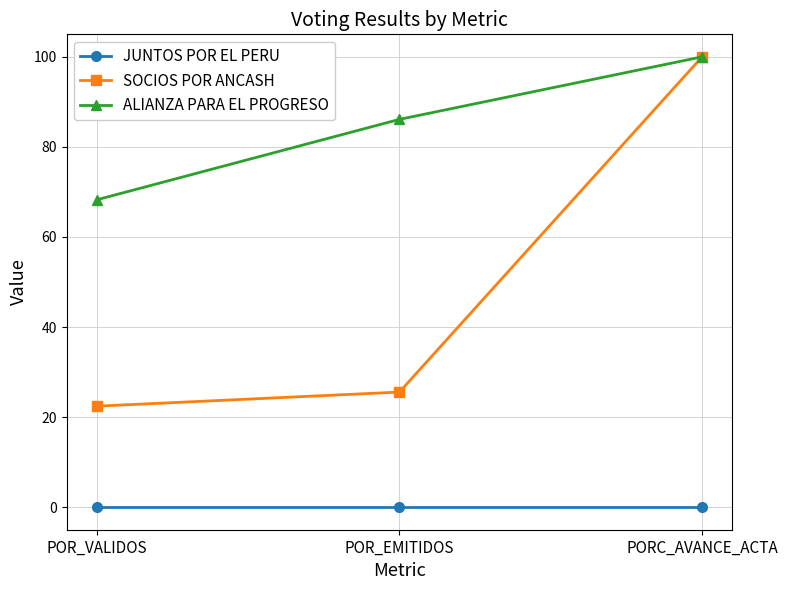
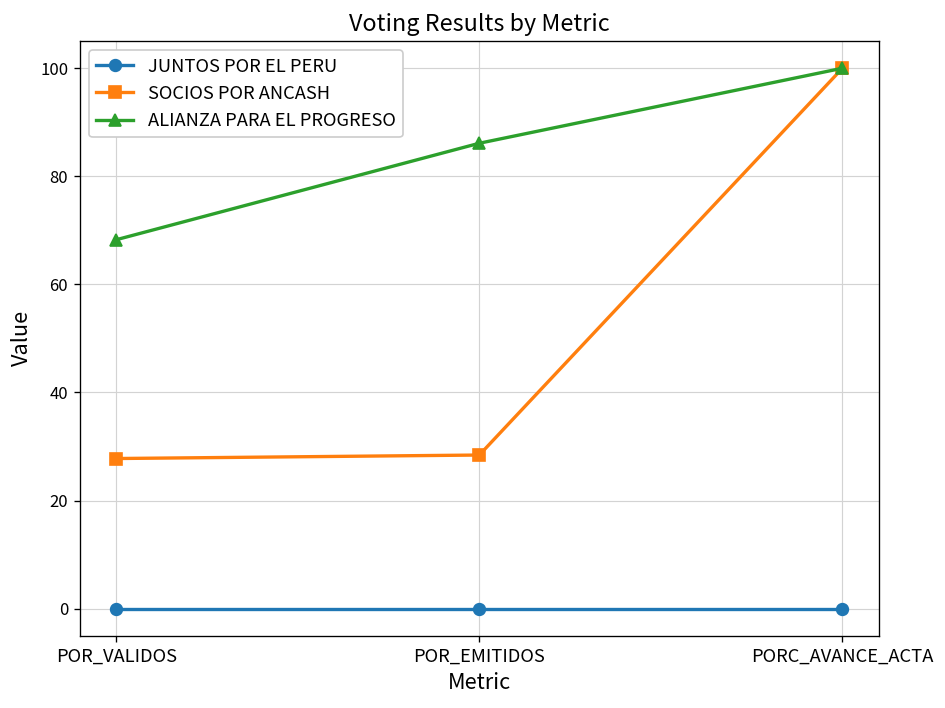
SOCIOS POR ANCASH, POR_VALIDOS: 22 -> 28
SOCIOS POR ANCASH, POR_EMITIDOS: 26 -> 28
